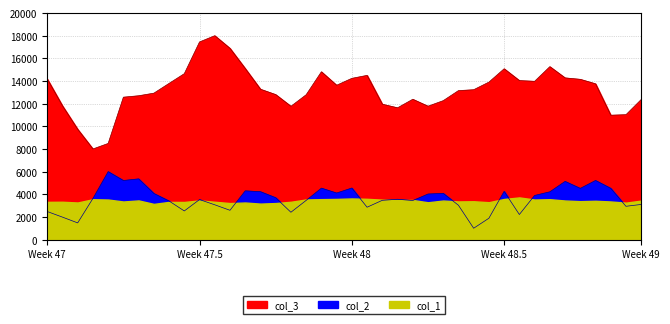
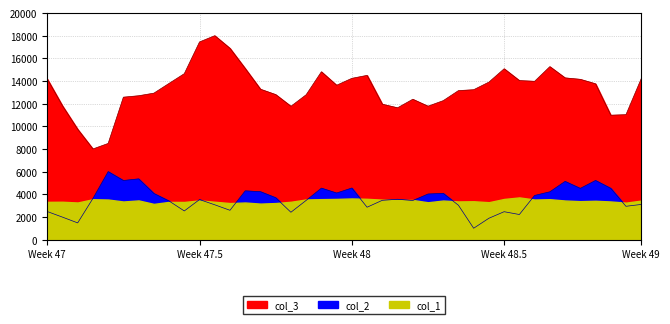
col_2, Week 48.5: 4300 -> 2500
col_3, Week 49: 12400 -> 14200
